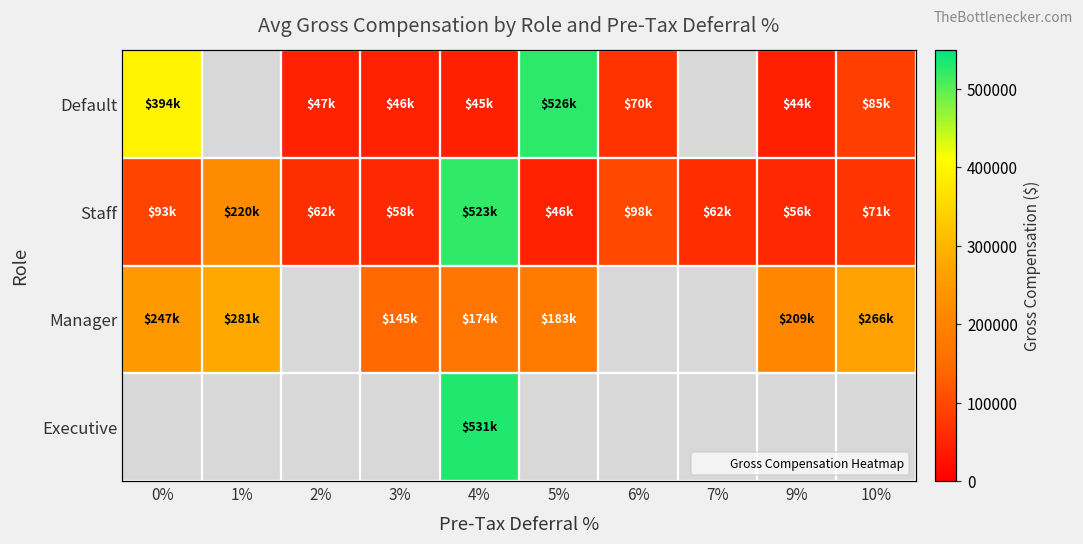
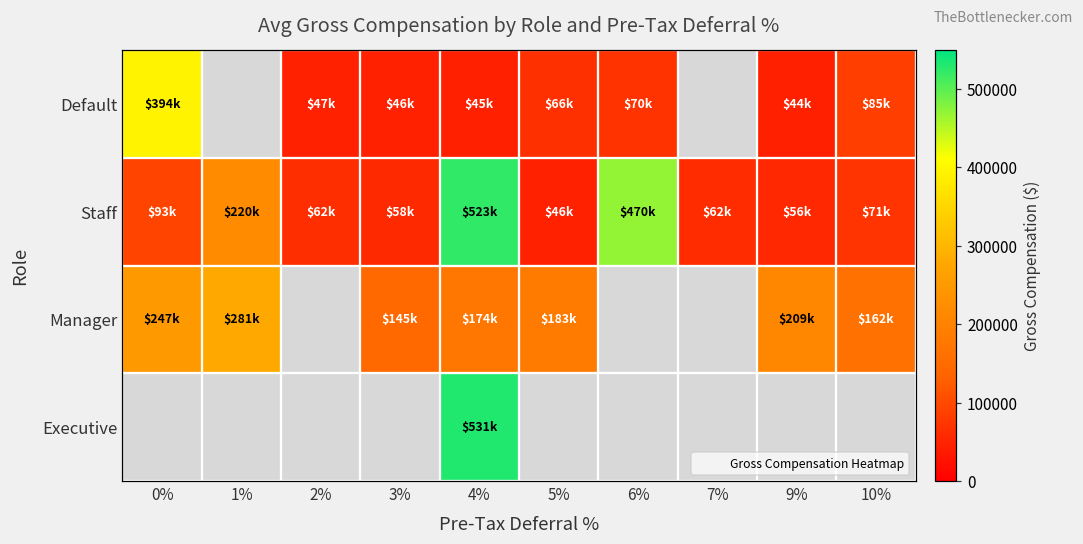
Default, 5%: $526k -> $66k
Staff, 6%: $98k -> $470k
Manager, 10%: $266k -> $162k
